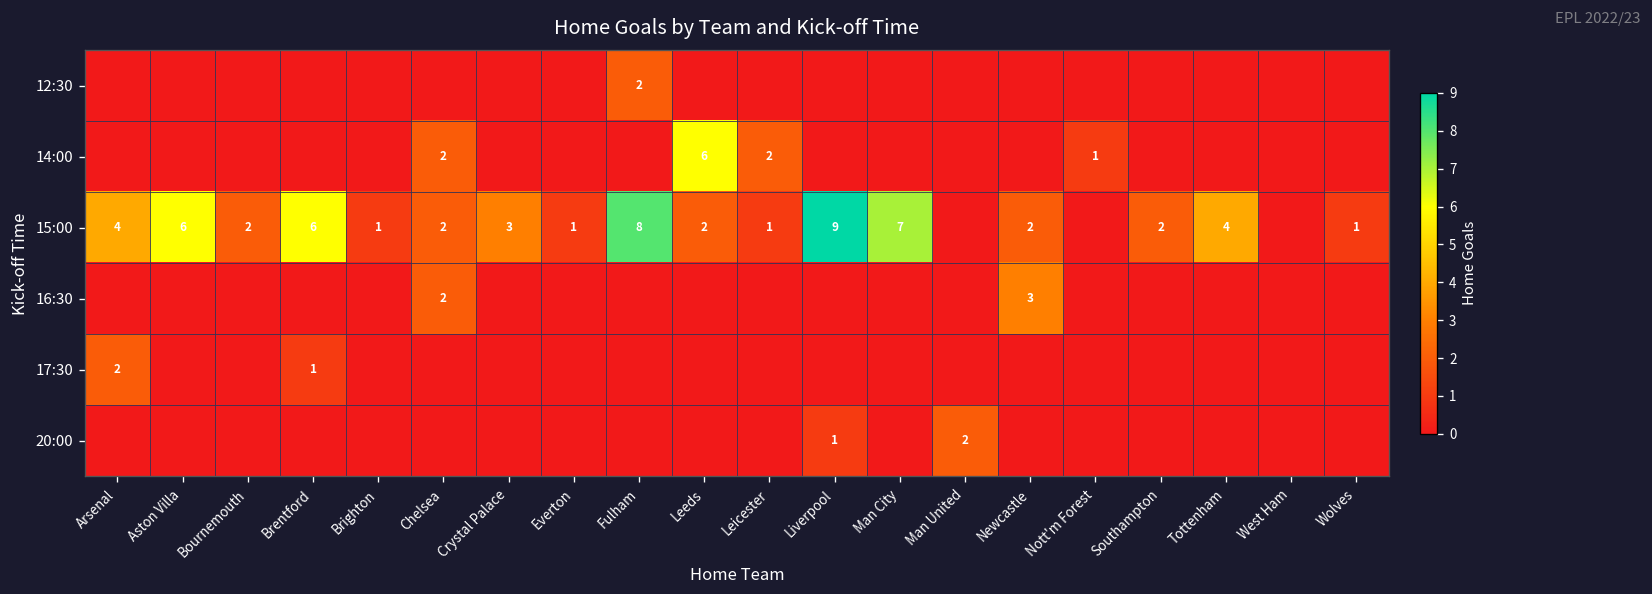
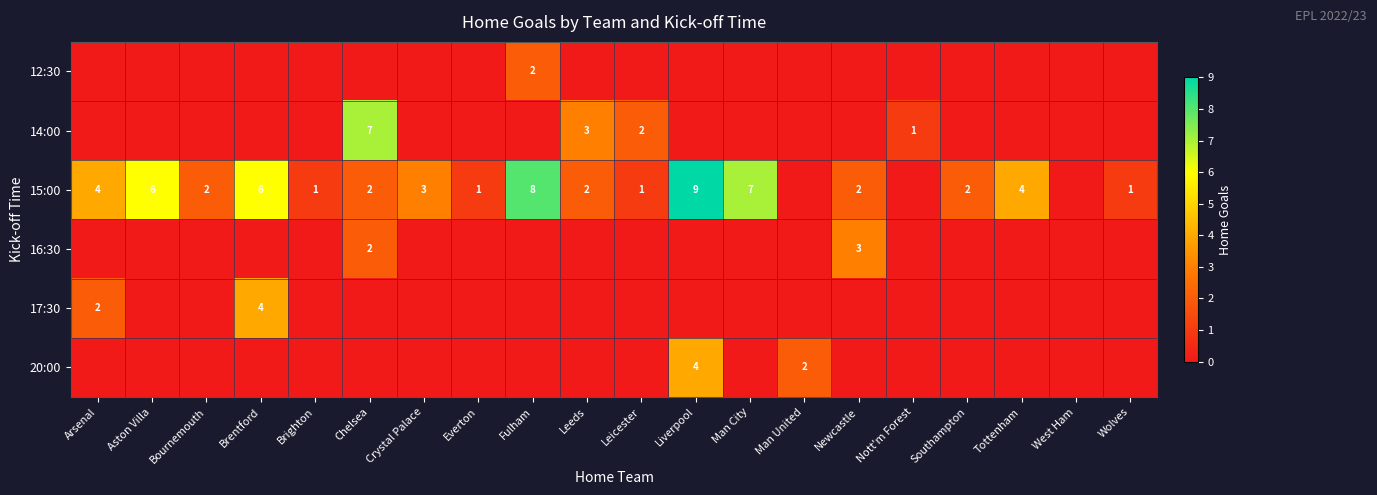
14:00, Chelsea: 2 -> 7
14:00, Leeds: 6 -> 3
17:30, Brentford: 1 -> 4
20:00, Liverpool: 1 -> 4
